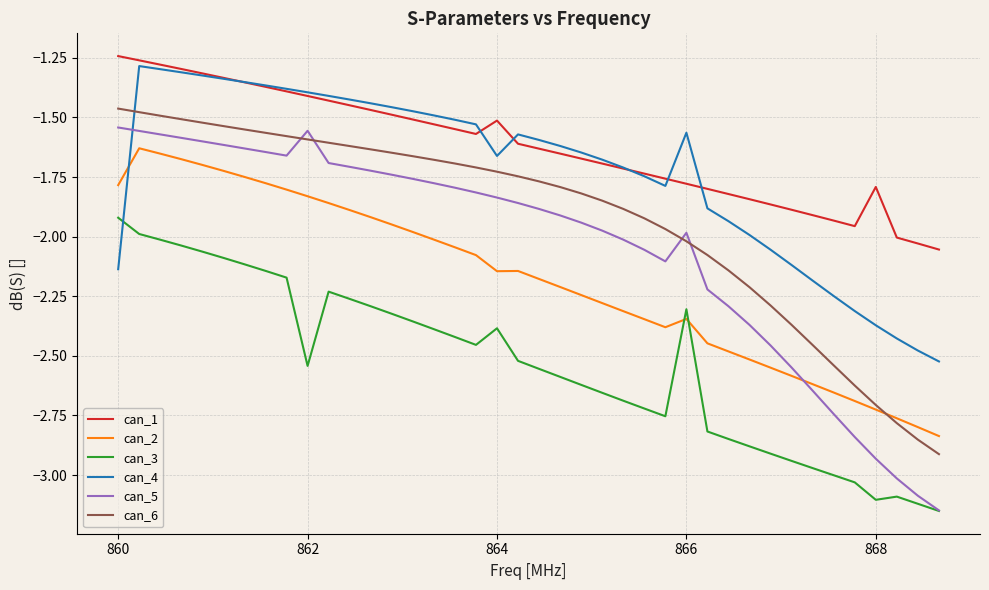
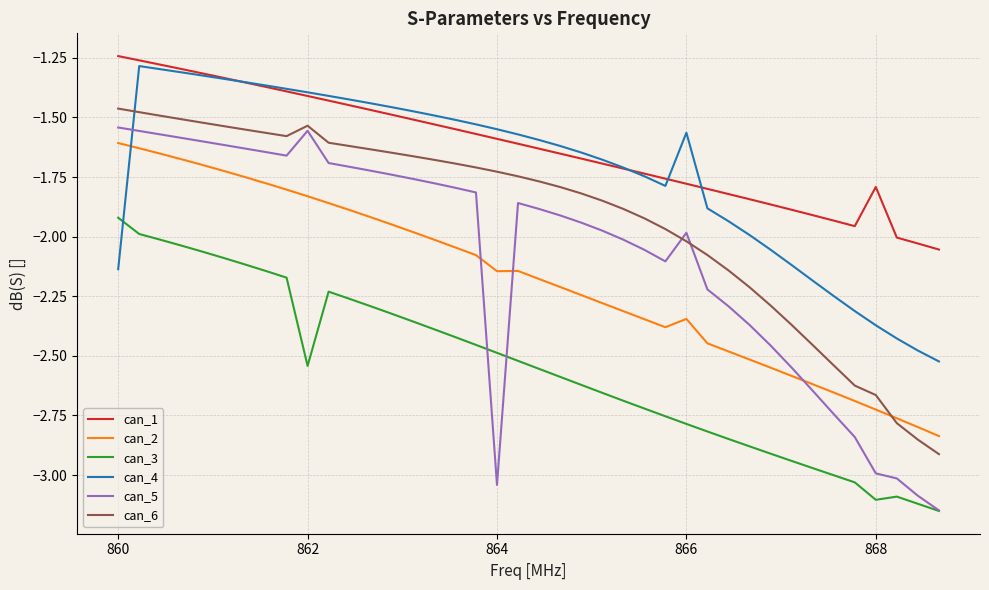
can_2, 860: -1.78 -> -1.61
can_6, 862: -1.59 -> -1.53
can_1, 864: -1.51 -> -1.59
can_3, 864: -2.38 -> -2.49
can_4, 864: -1.66 -> -1.55
can_5, 864: -1.84 -> -3.04
can_3, 866: -2.30 -> -2.79
can_5, 868: -2.93 -> -2.99
can_6, 868: -2.71 -> -2.66
